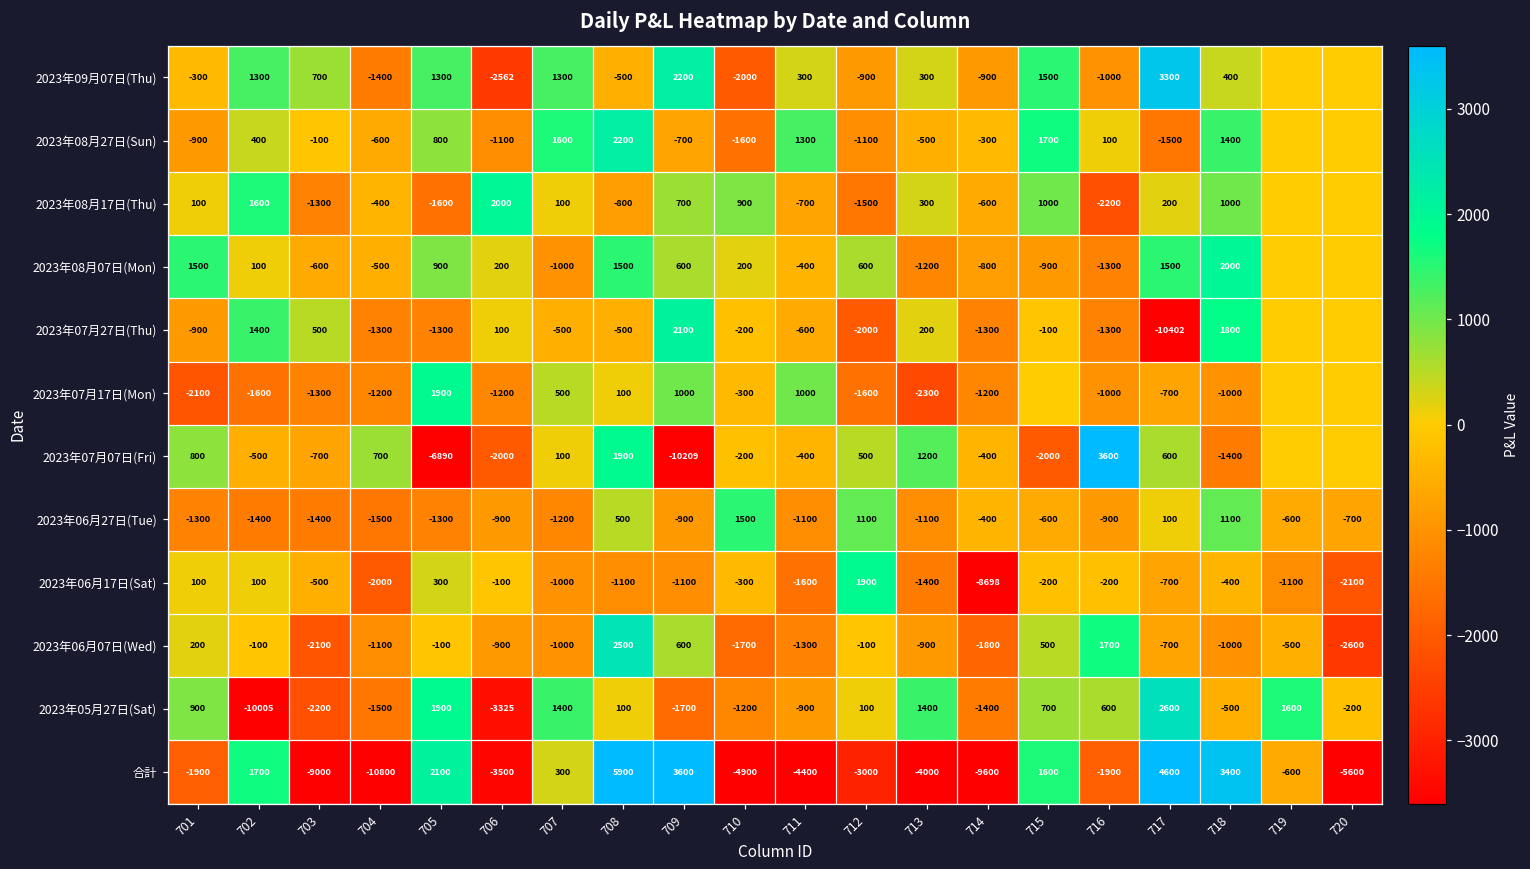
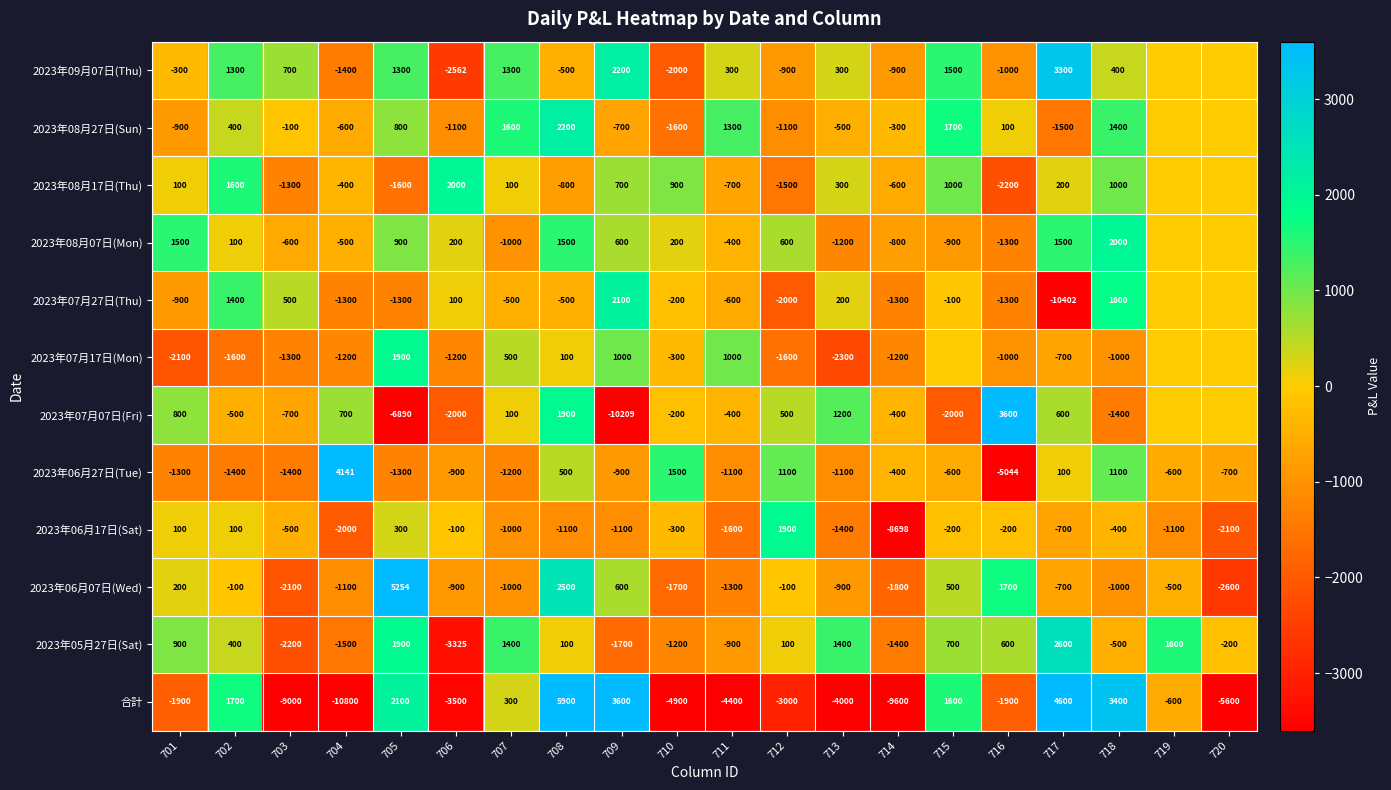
2023年06月27日(Tue), 704: -1500 -> 4141
2023年06月27日(Tue), 716: -900 -> -5044
2023年06月07日(Wed), 705: -100 -> 5254
2023年05月27日(Sat), 702: -10005 -> 400
